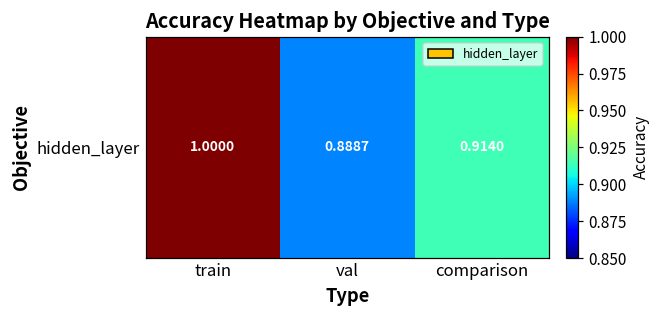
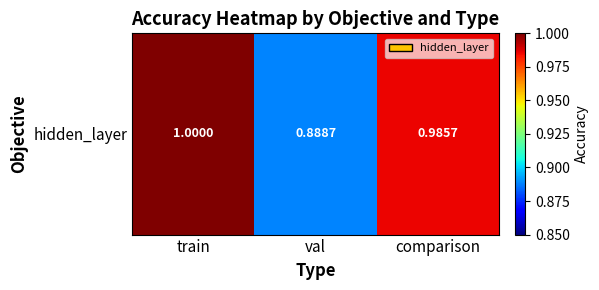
hidden_layer, comparison: 0.9140 -> 0.9857
